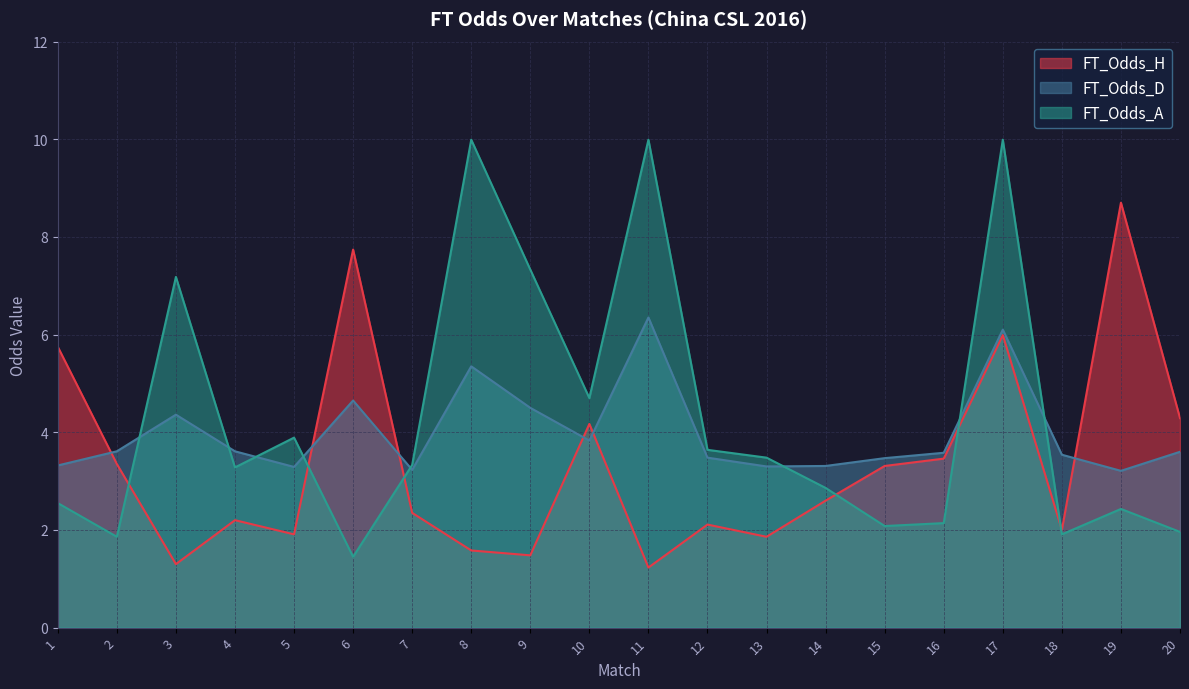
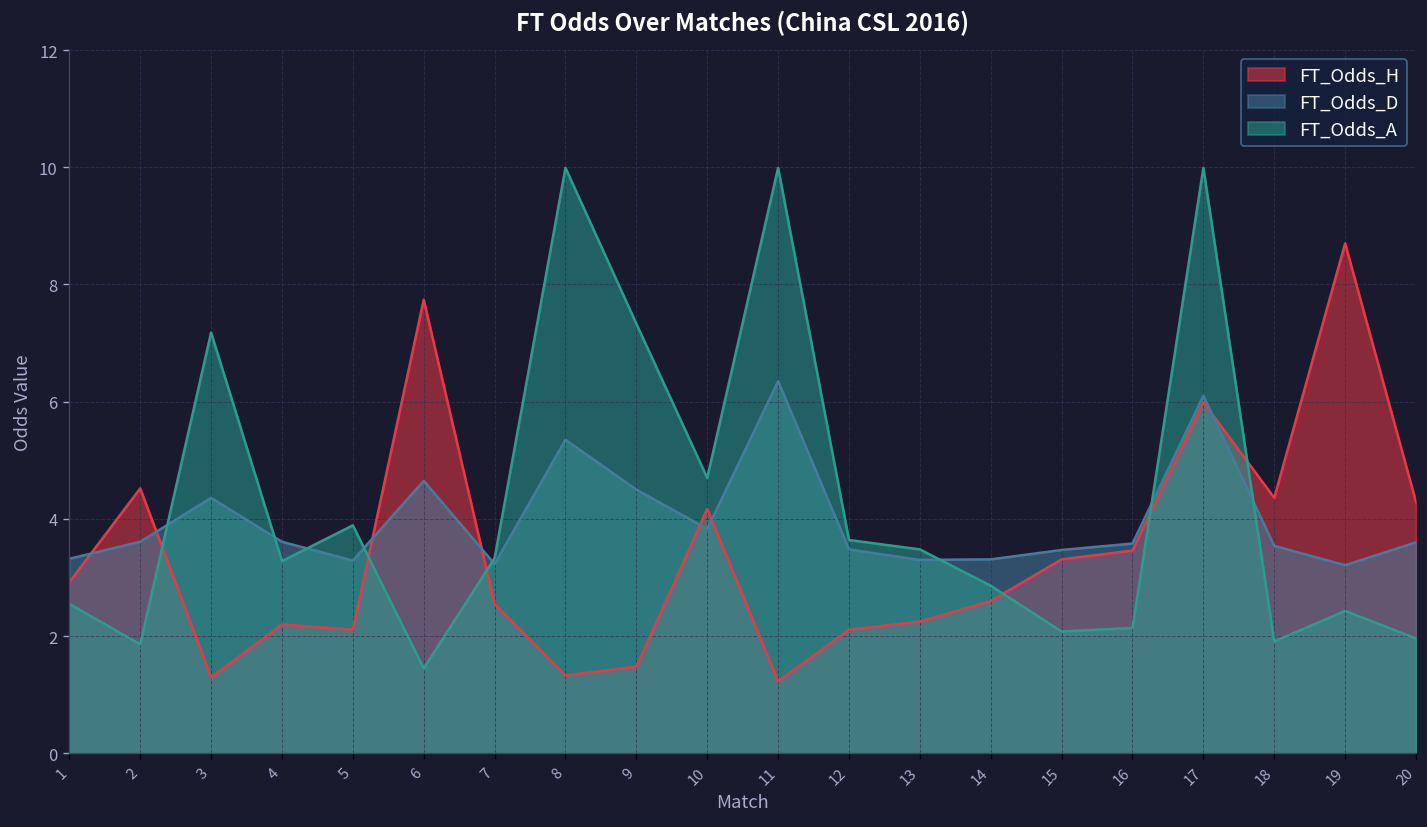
FT_Odds_H, 1: 5.8 -> 2.9
FT_Odds_H, 2: 3.4 -> 4.5
FT_Odds_H, 5: 1.9 -> 2.1
FT_Odds_H, 7: 2.4 -> 2.6
FT_Odds_H, 8: 1.6 -> 1.3
FT_Odds_H, 13: 1.9 -> 2.3
FT_Odds_H, 18: 2.0 -> 4.4
